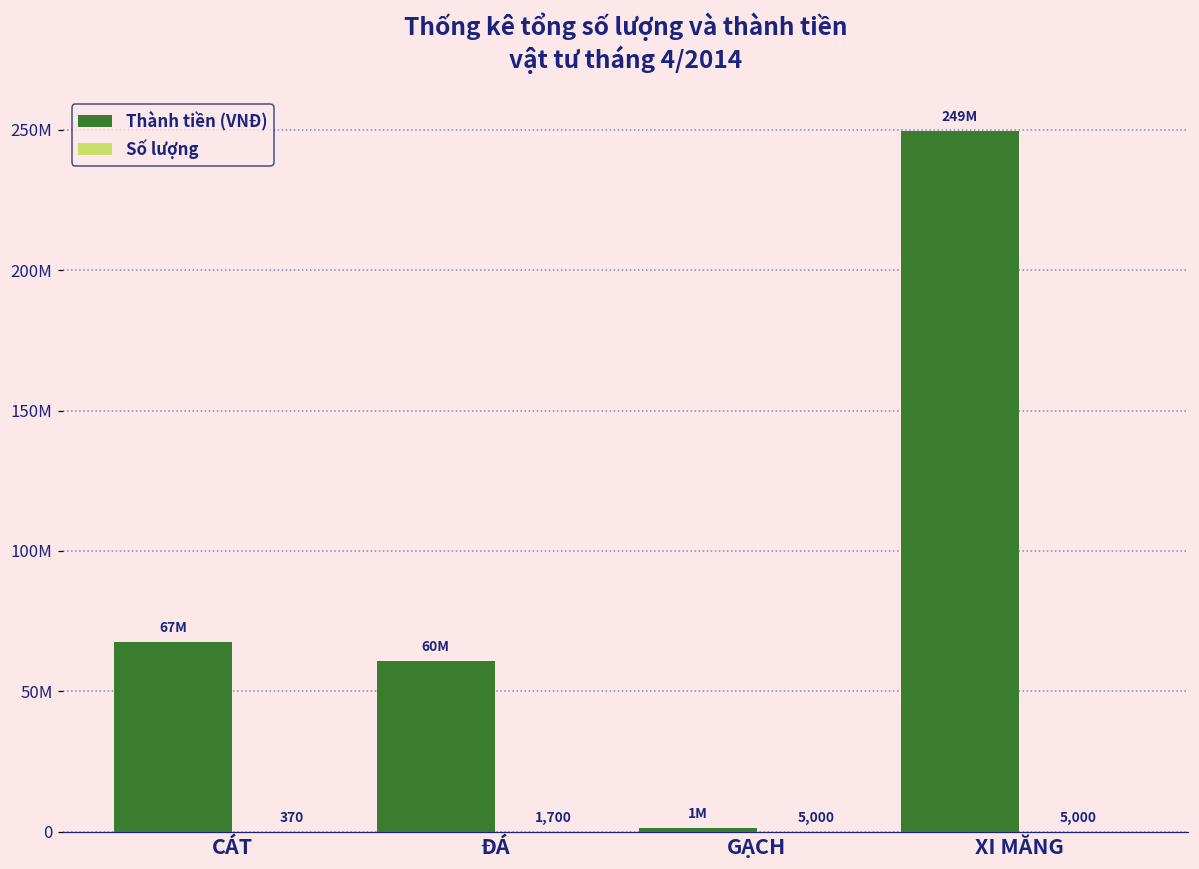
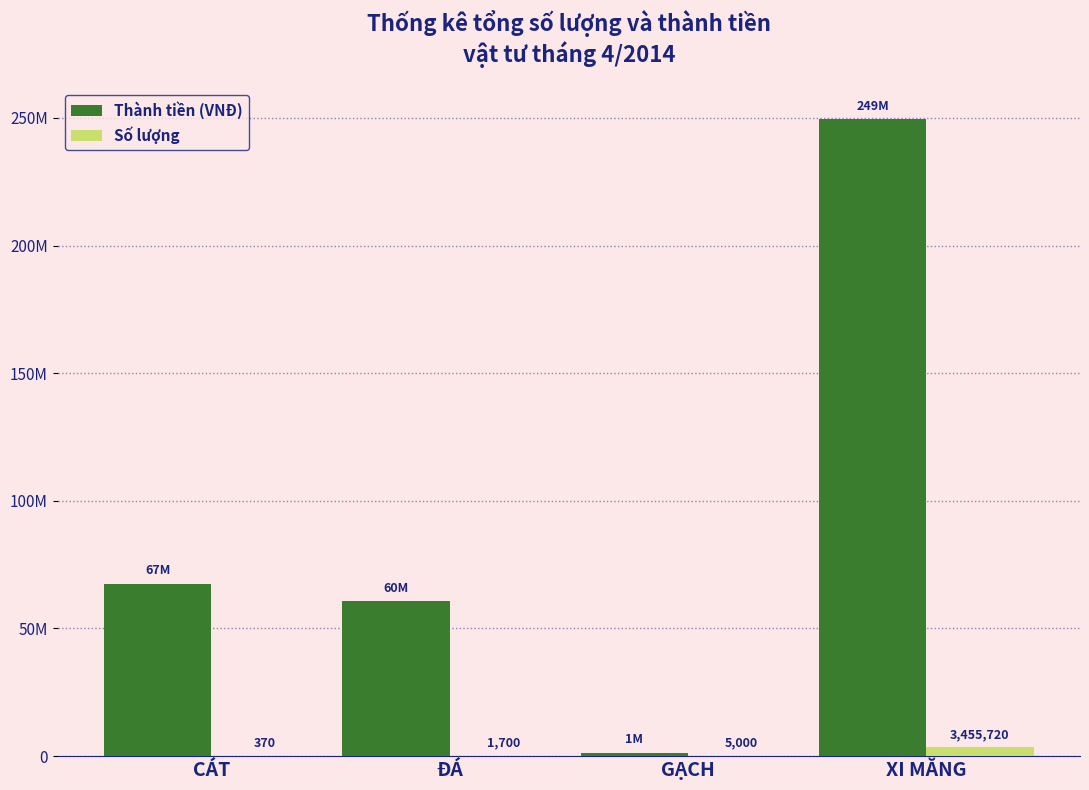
Số lượng, XI MĂNG: 5,000 -> 3,455,720
